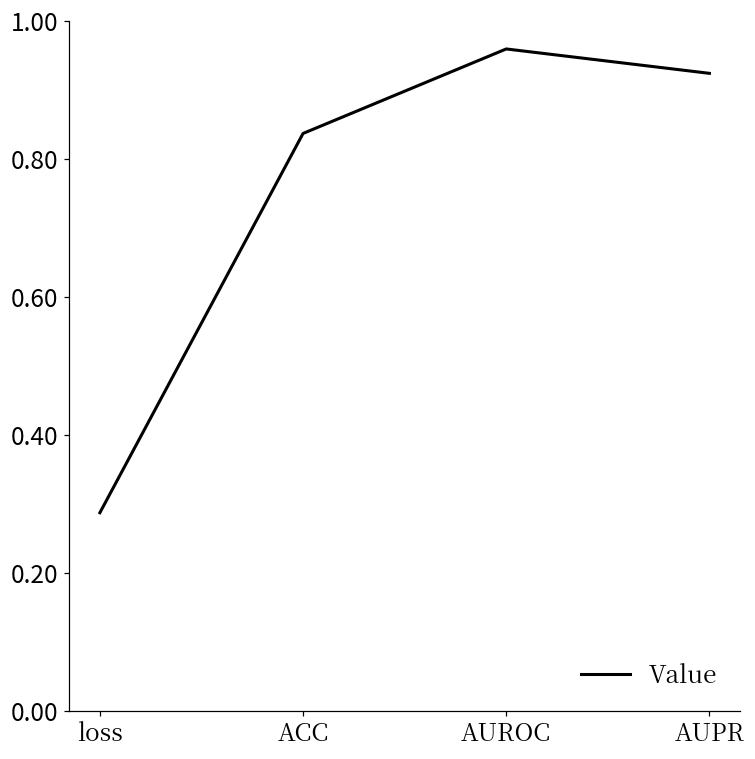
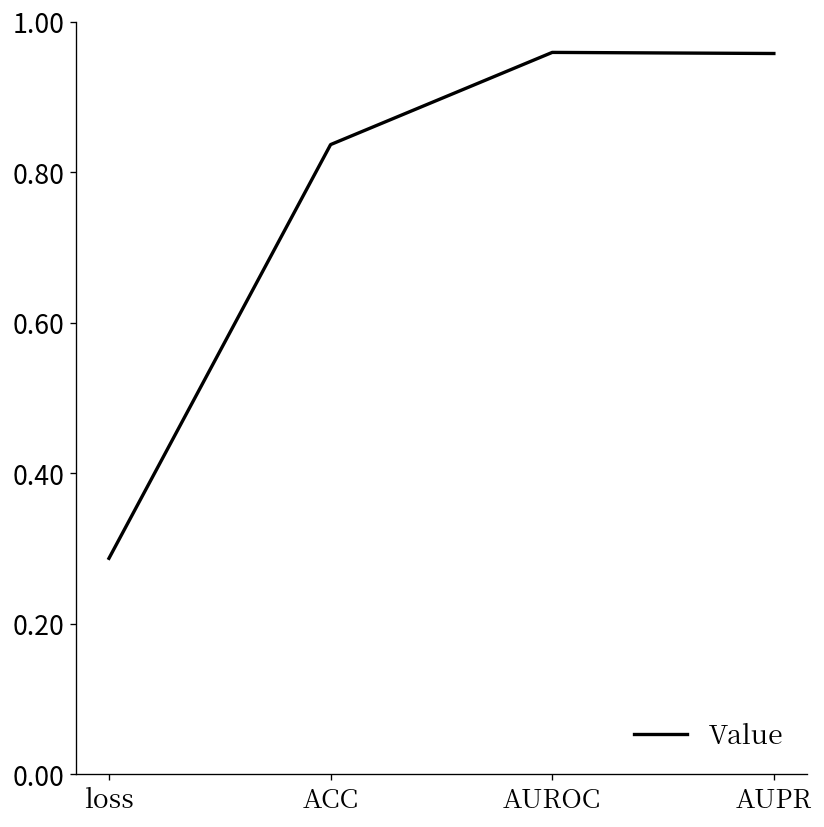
AUPR: 0.92 -> 0.96
